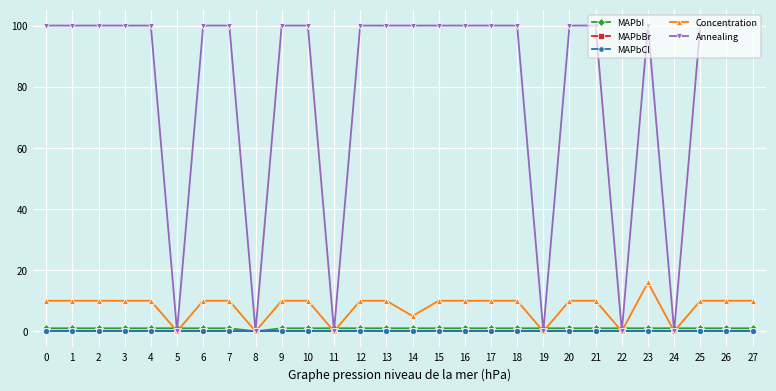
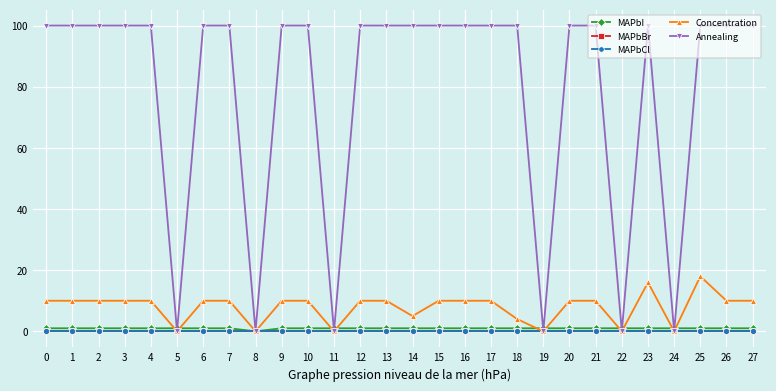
Concentration, 18: 10 -> 4
Concentration, 25: 10 -> 18
